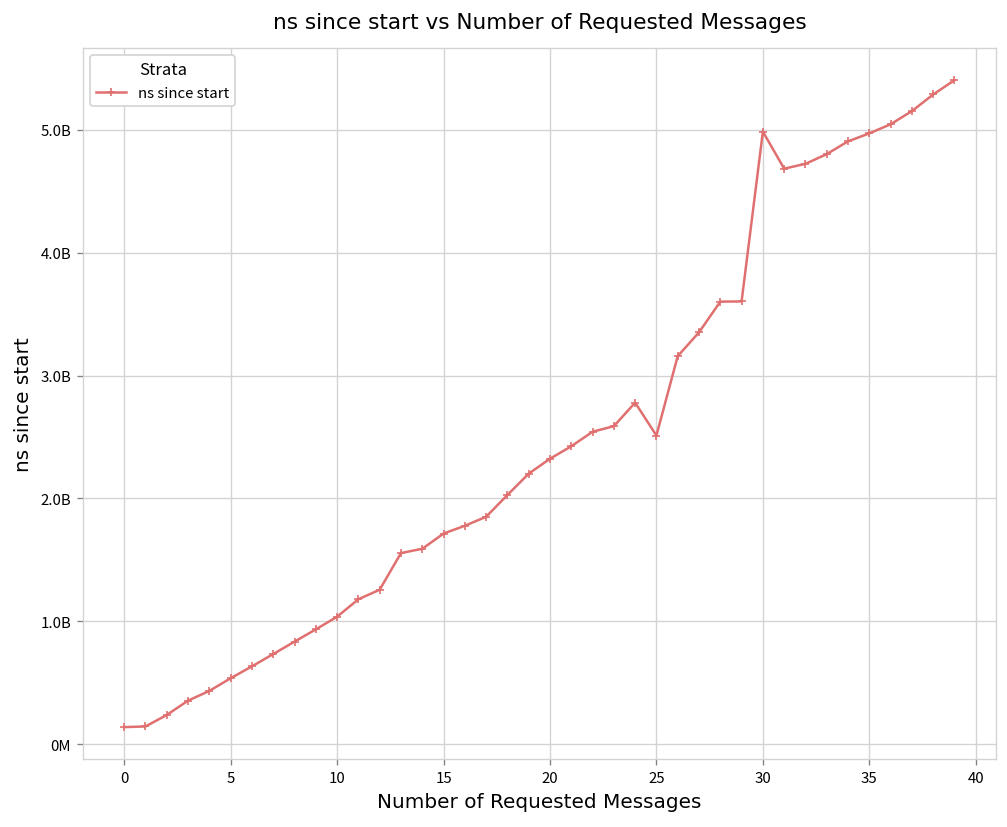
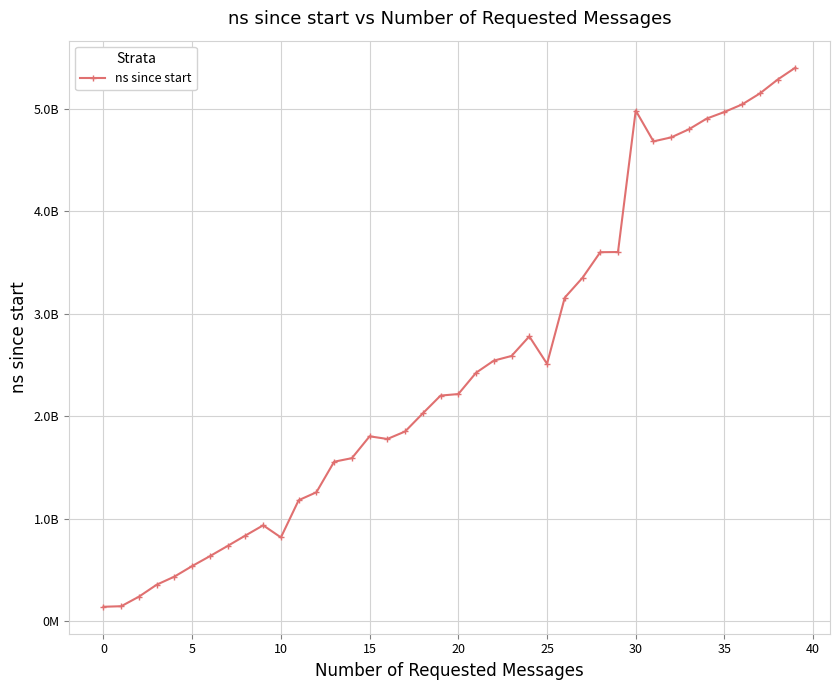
10: 1040000000 -> 820000000
15: 1710000000 -> 1800000000
20: 2320000000 -> 2220000000
